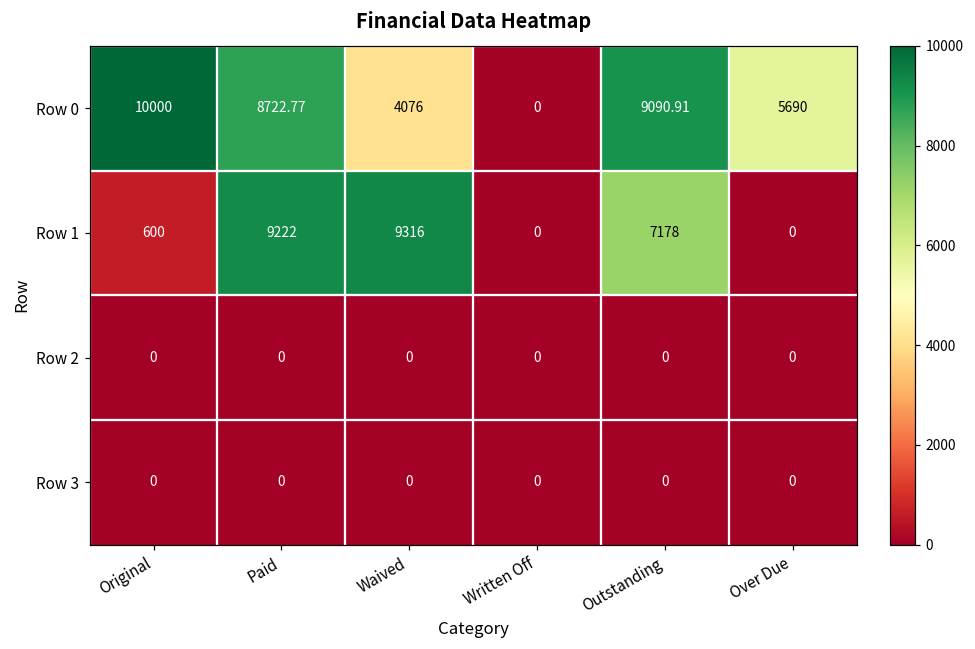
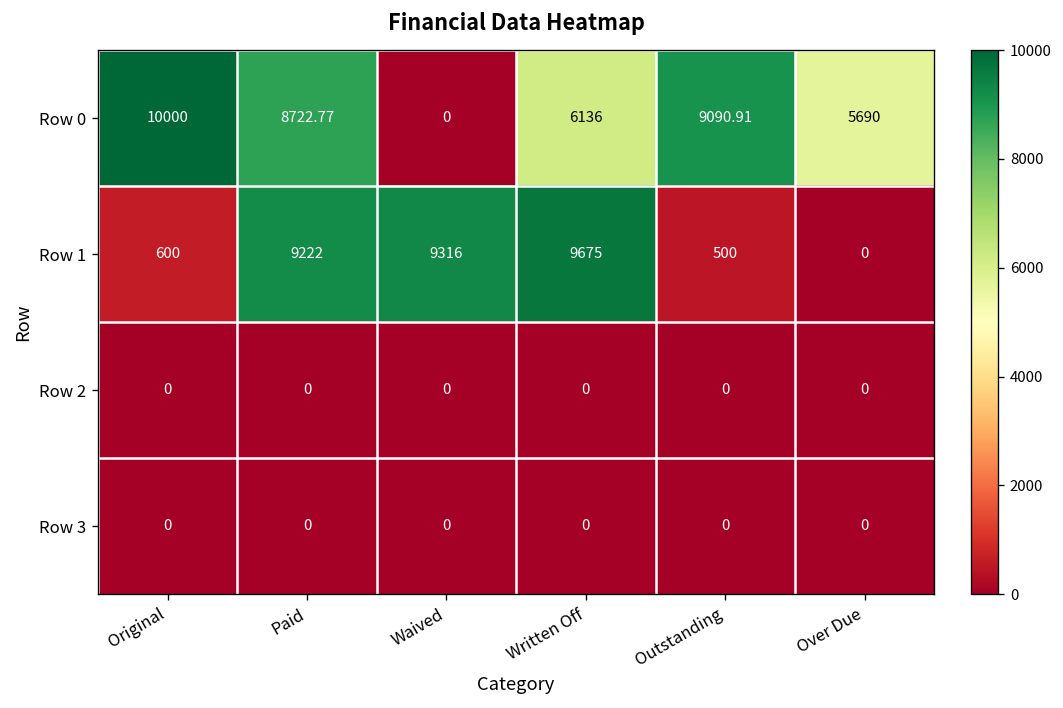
Row 0, Waived: 4076 -> 0
Row 0, Written Off: 0 -> 6136
Row 1, Written Off: 0 -> 9675
Row 1, Outstanding: 7178 -> 500
